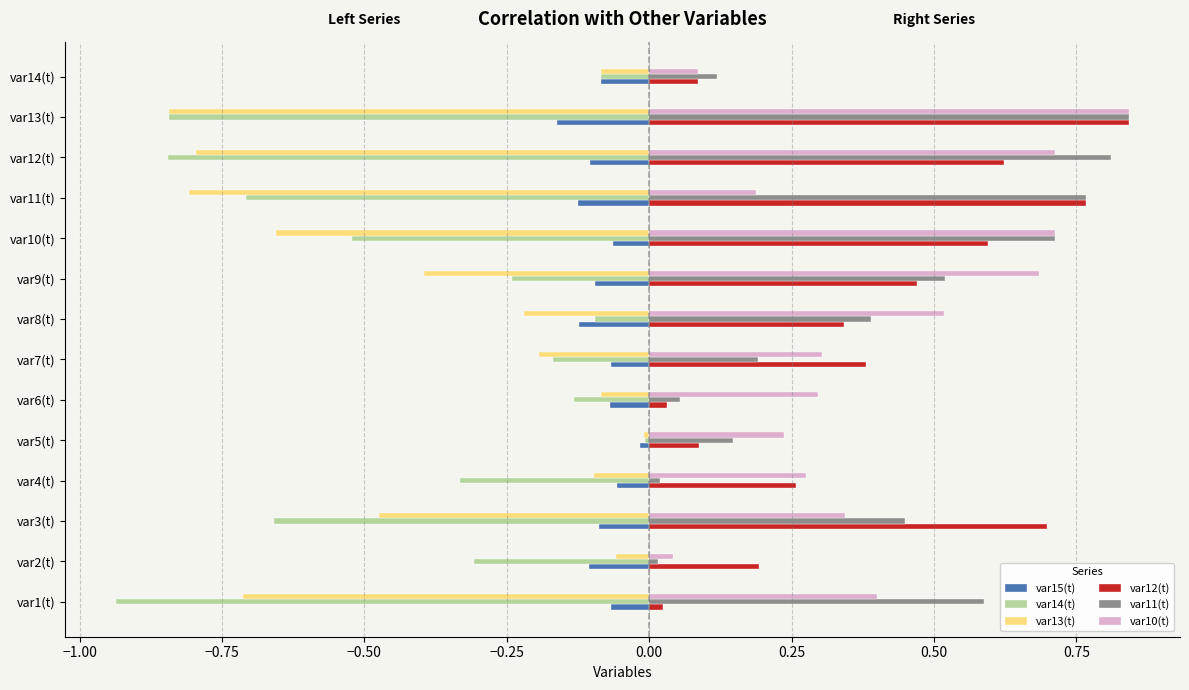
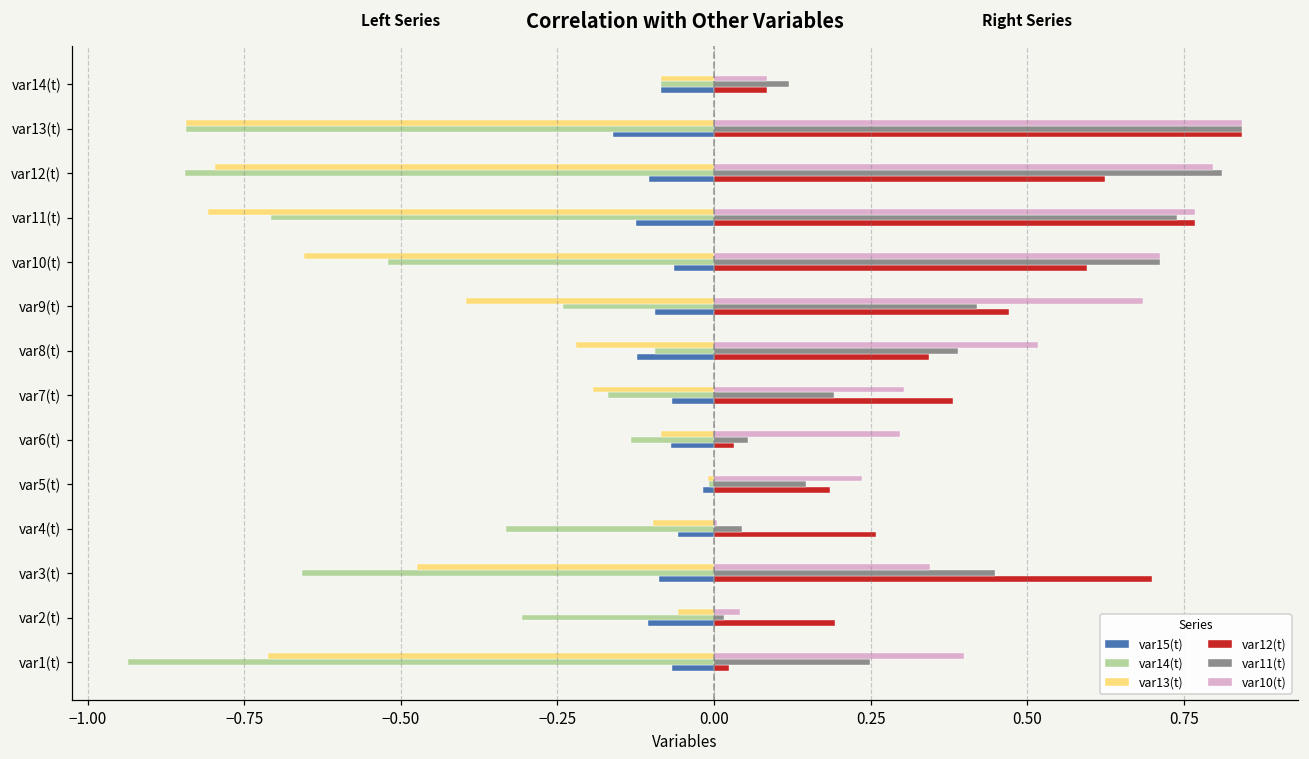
var10(t), var12(t): 0.71 -> 0.80
var10(t), var11(t): 0.19 -> 0.77
var11(t), var11(t): 0.77 -> 0.74
var11(t), var9(t): 0.52 -> 0.42
var12(t), var5(t): 0.09 -> 0.18
var10(t), var4(t): 0.28 -> 0.01
var11(t), var4(t): 0.02 -> 0.04
var11(t), var1(t): 0.59 -> 0.25
